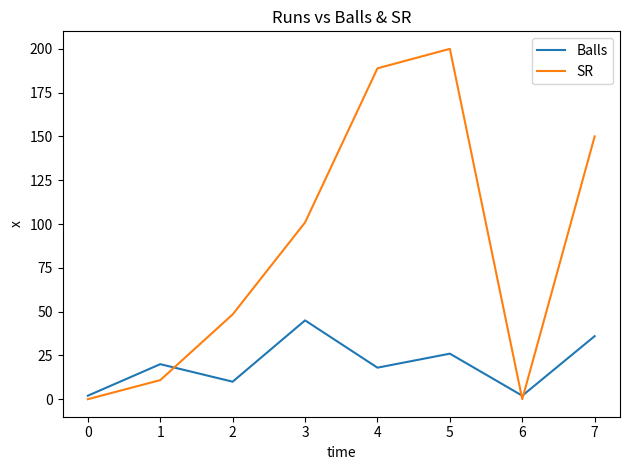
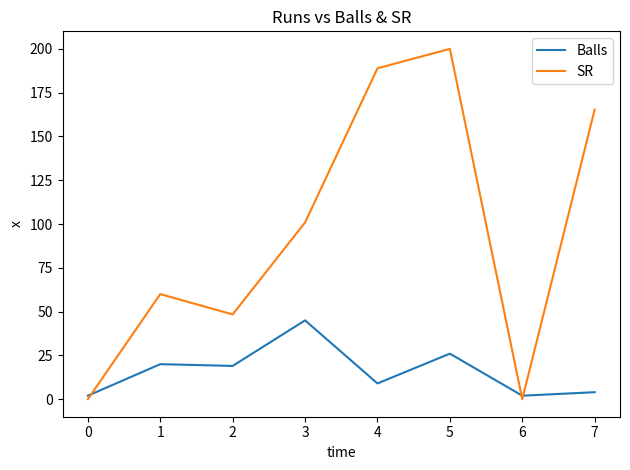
SR, 1: 11 -> 60
Balls, 2: 10 -> 19
Balls, 4: 18 -> 9
Balls, 7: 36 -> 4
SR, 7: 150 -> 165
